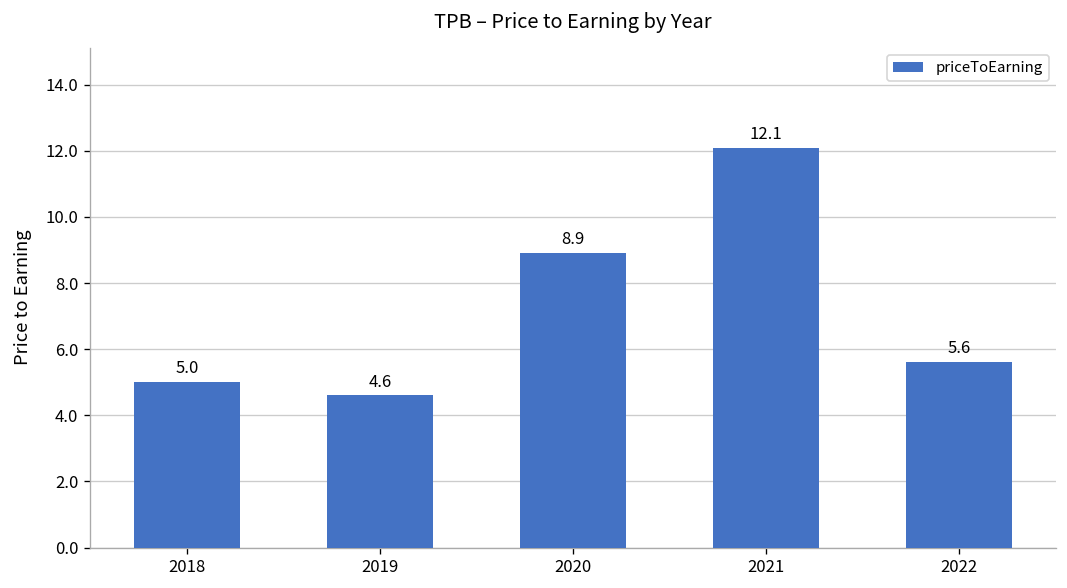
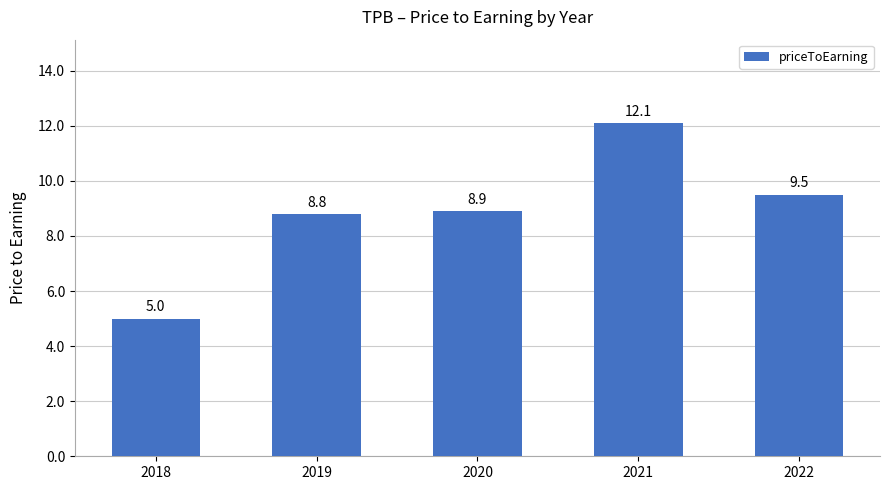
2019: 4.6 -> 8.8
2022: 5.6 -> 9.5
